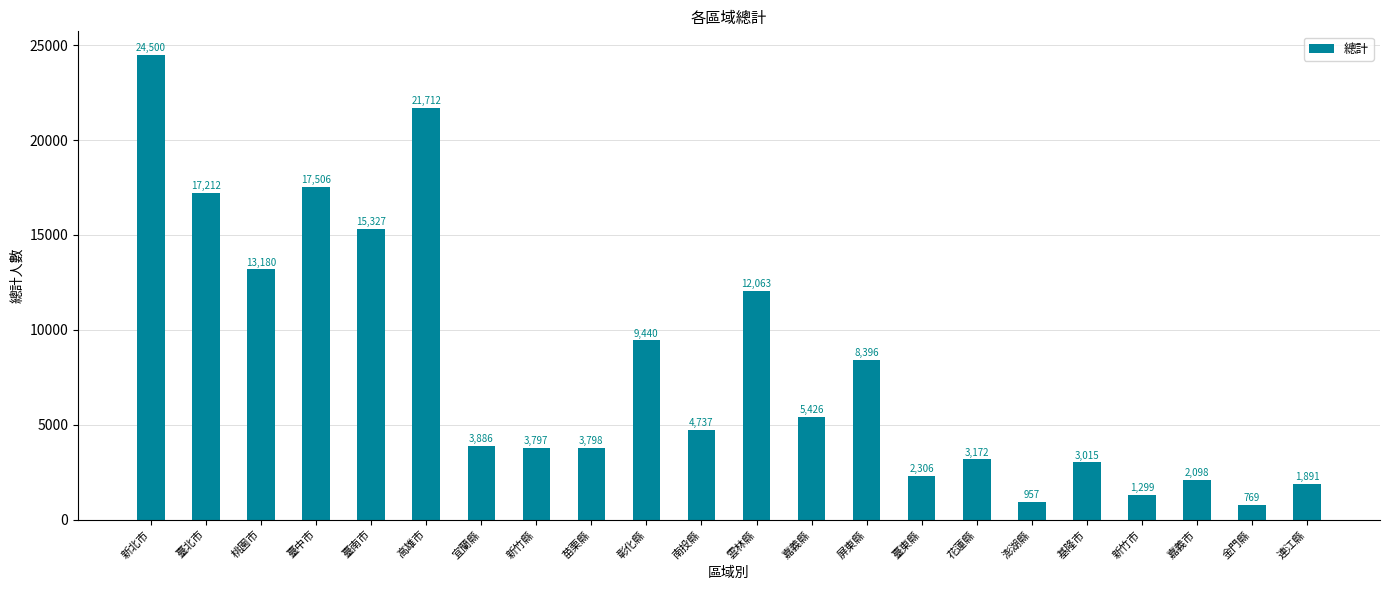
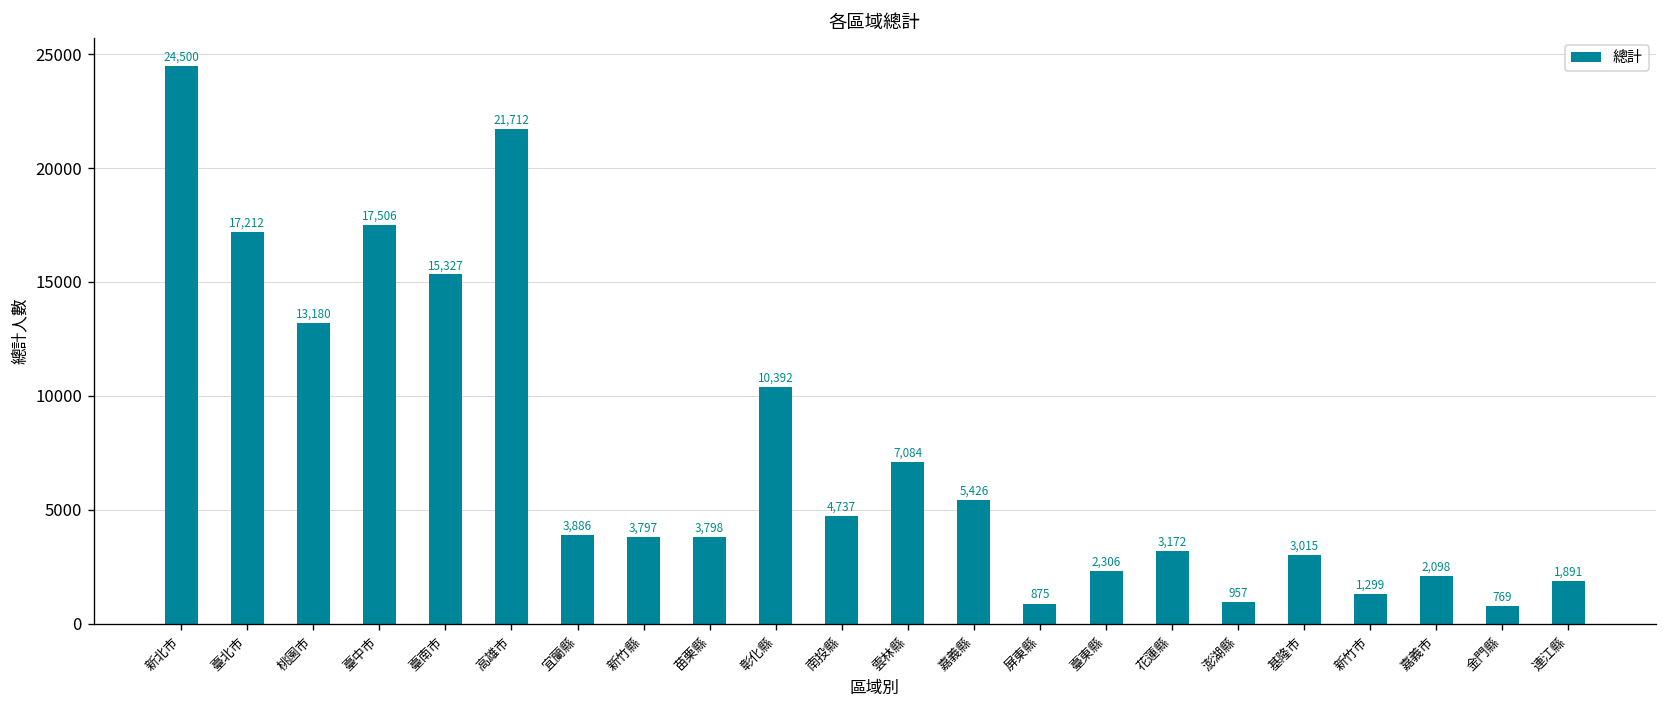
彰化縣: 9,440 -> 10,392
雲林縣: 12,063 -> 7,084
屏東縣: 8,396 -> 875
